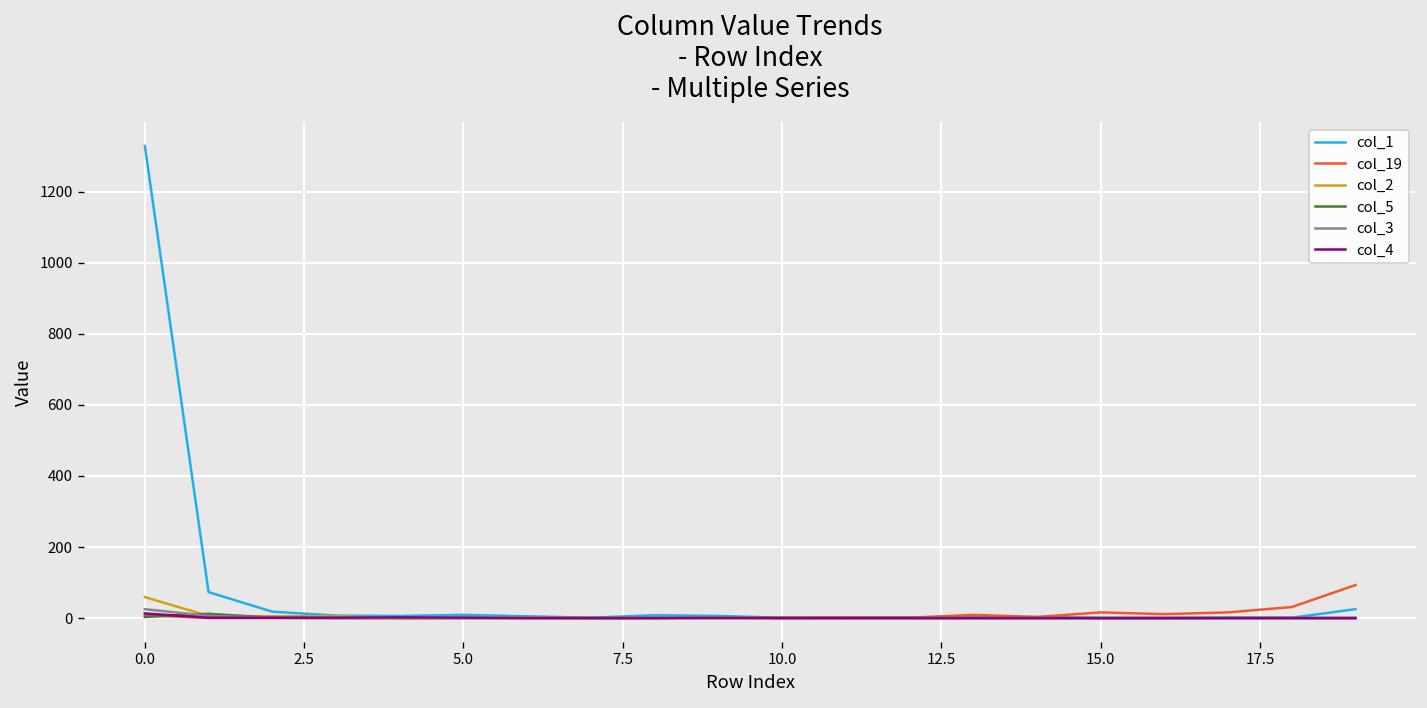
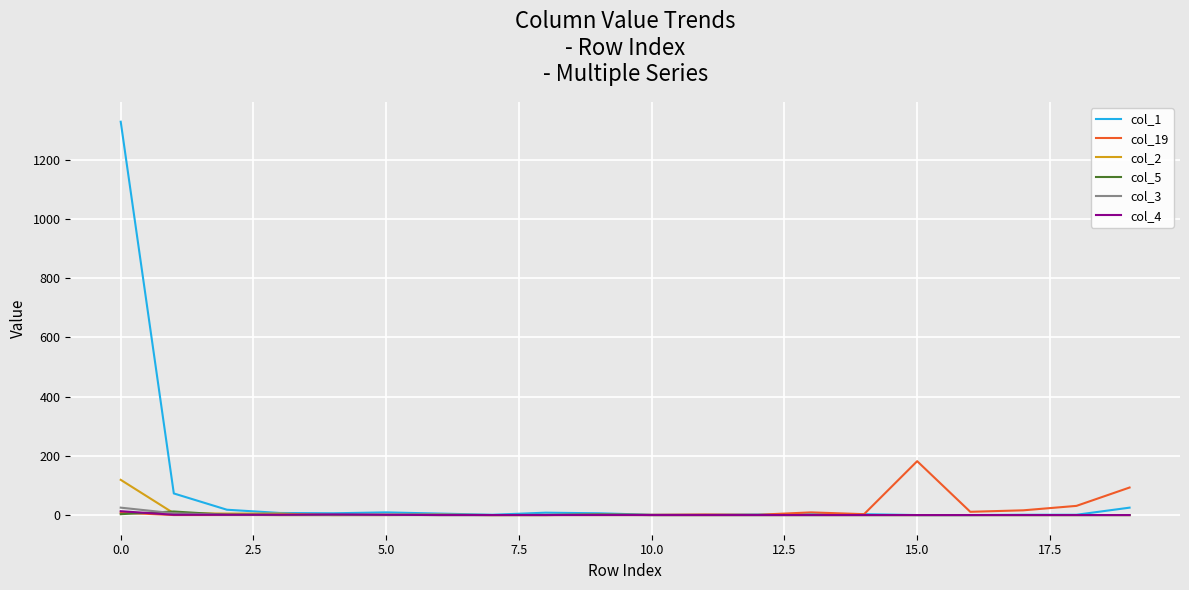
col_2, 0.0: 60 -> 120
col_19, 15.0: 20 -> 180
